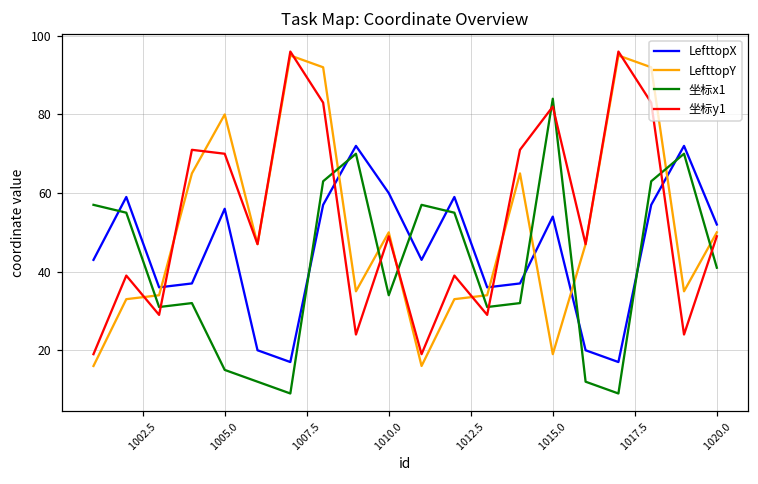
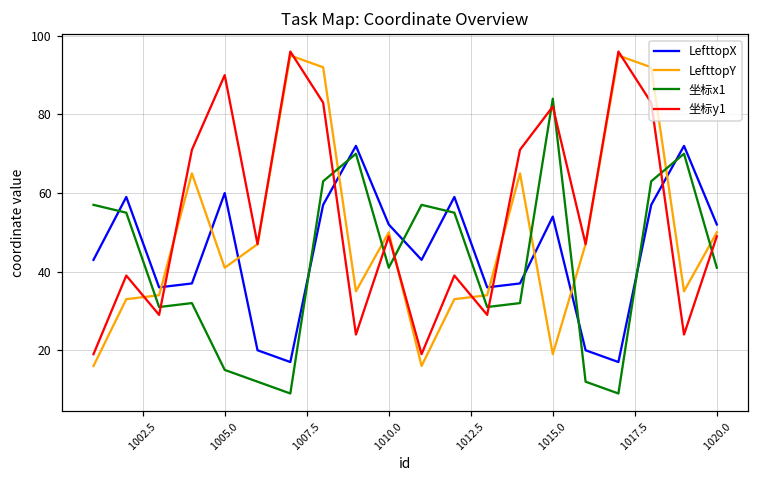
LefttopX, 1005.0: 56 -> 60
LefttopY, 1005.0: 80 -> 41
坐标y1, 1005.0: 70 -> 90
LefttopX, 1010.0: 60 -> 52
坐标x1, 1010.0: 34 -> 41
